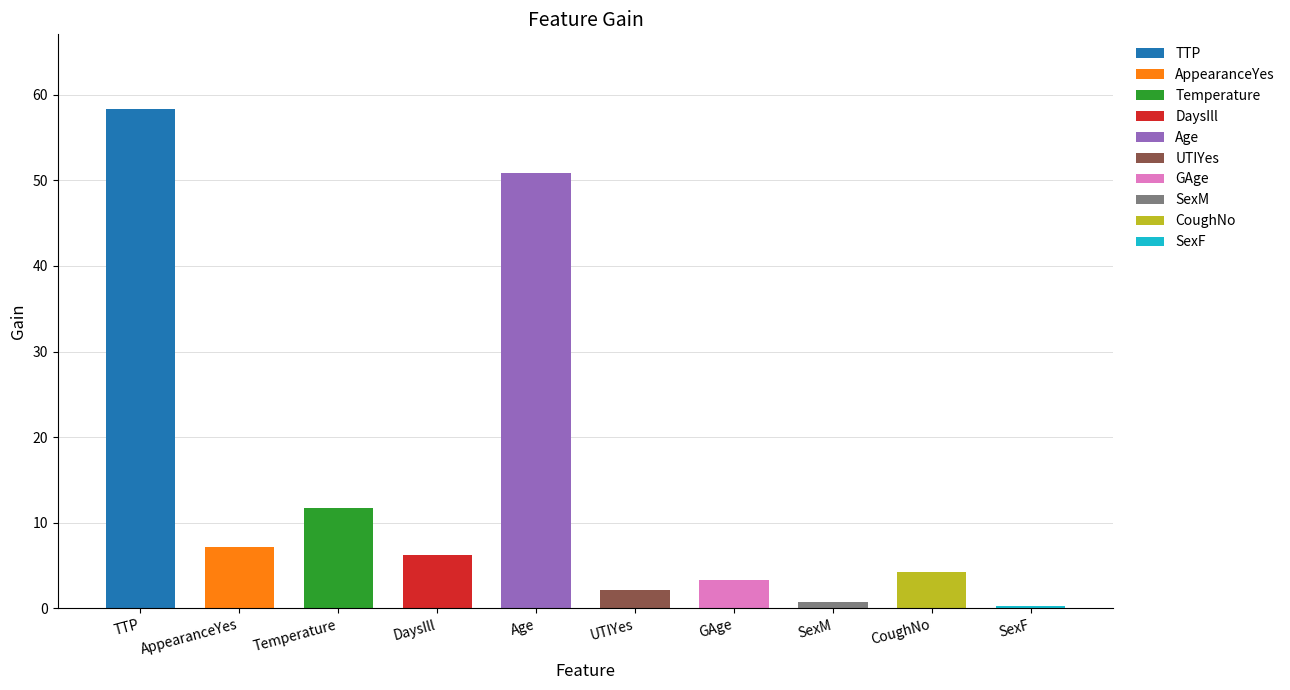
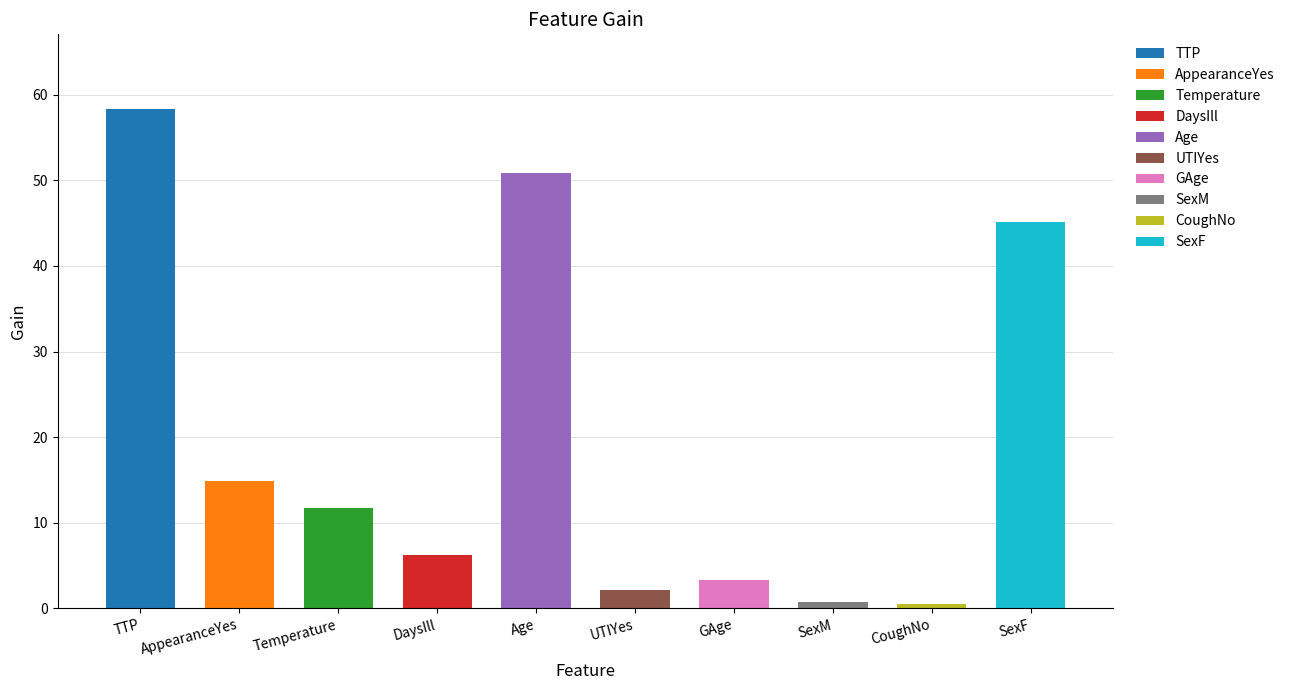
AppearanceYes: 7 -> 15
CoughNo: 4 -> 1
SexF: 0 -> 45
